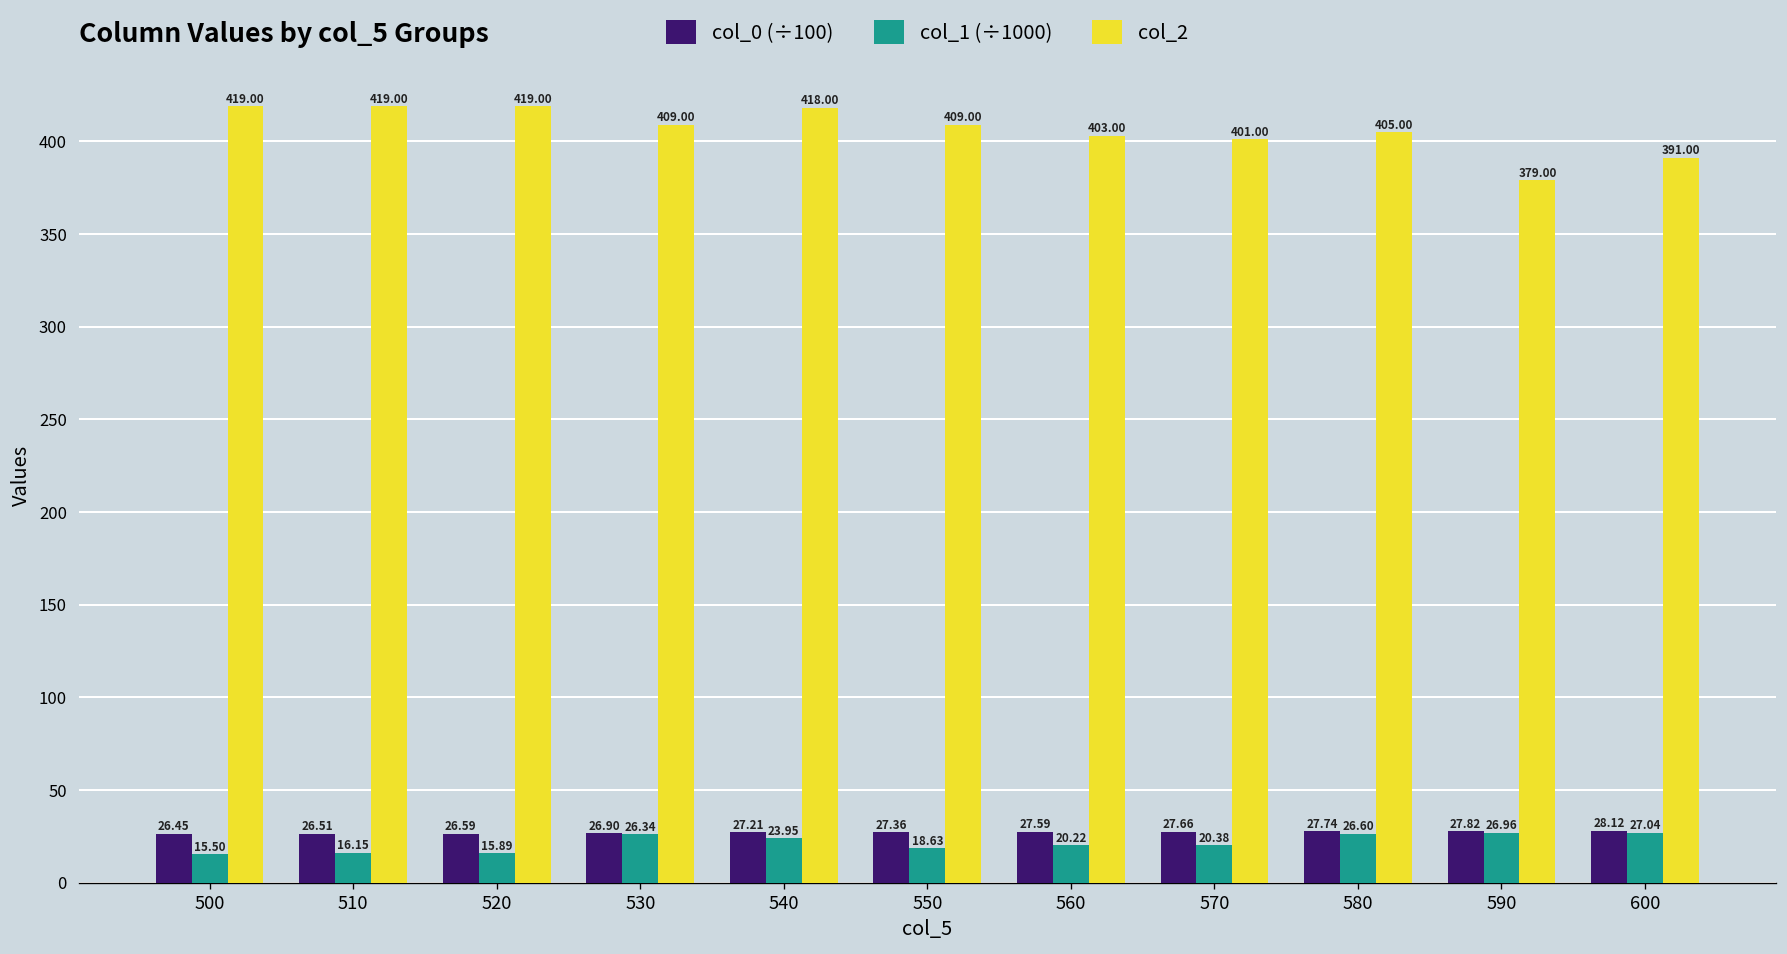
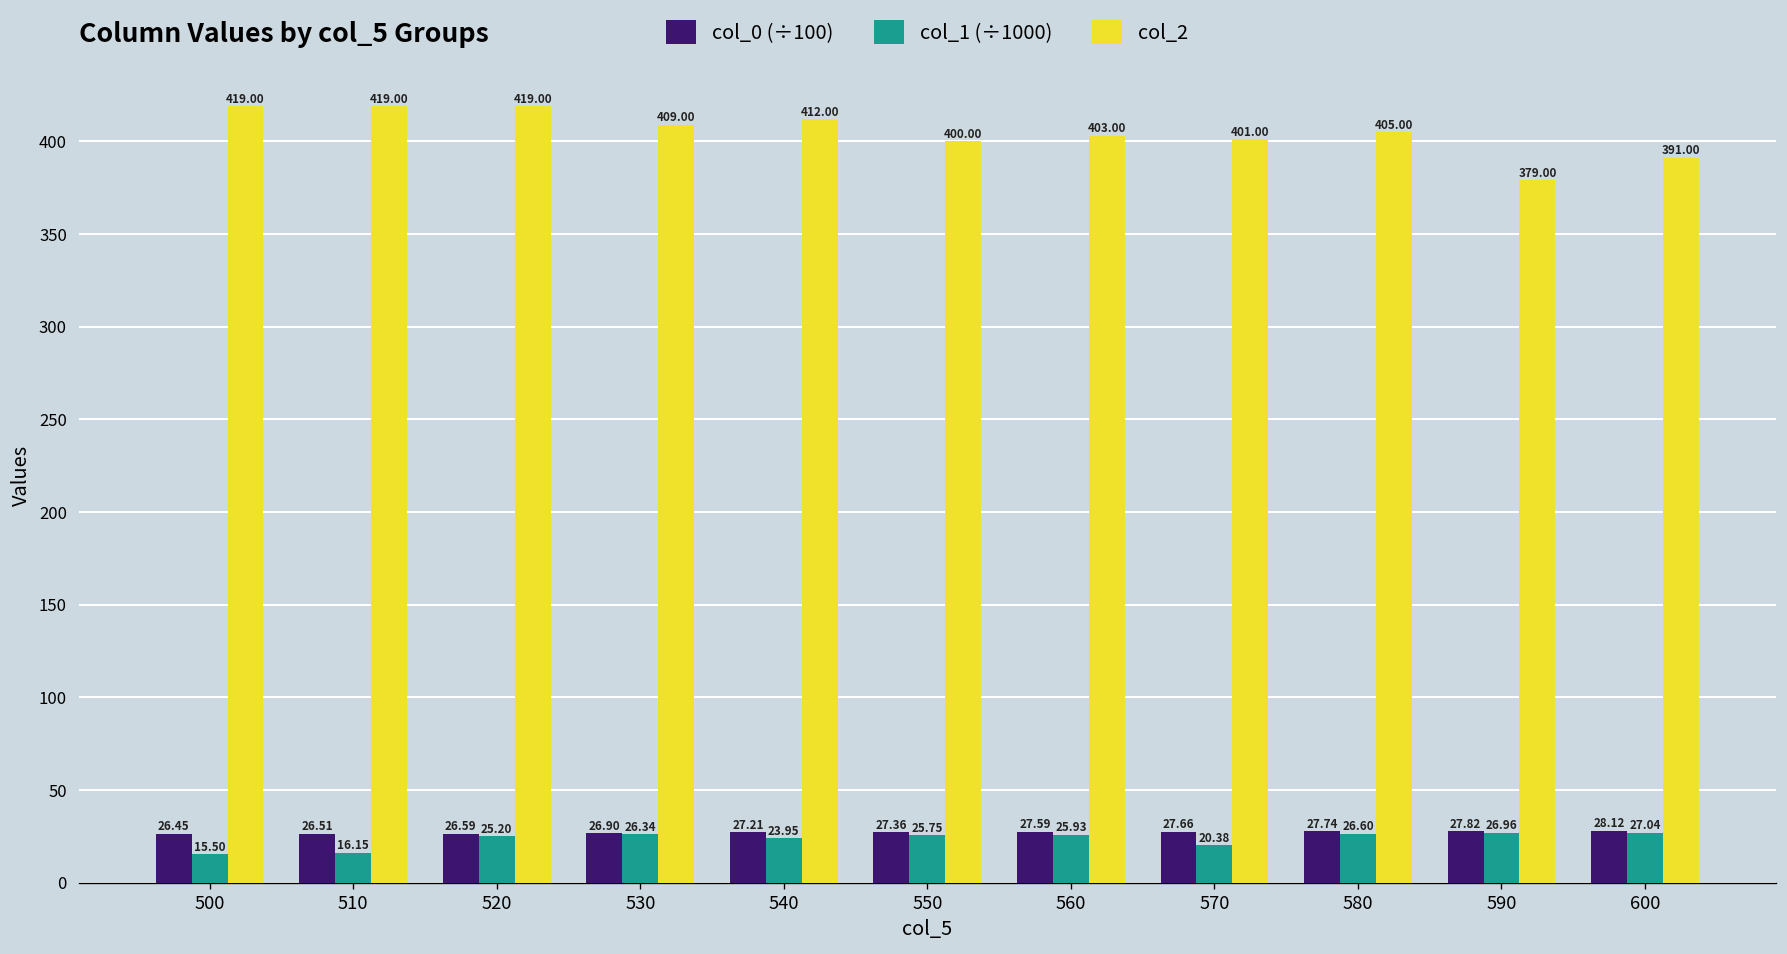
col_1 (÷1000), 520: 15.89 -> 25.20
col_2, 540: 418.00 -> 412.00
col_1 (÷1000), 550: 18.63 -> 25.75
col_2, 550: 409.00 -> 400.00
col_1 (÷1000), 560: 20.22 -> 25.93
